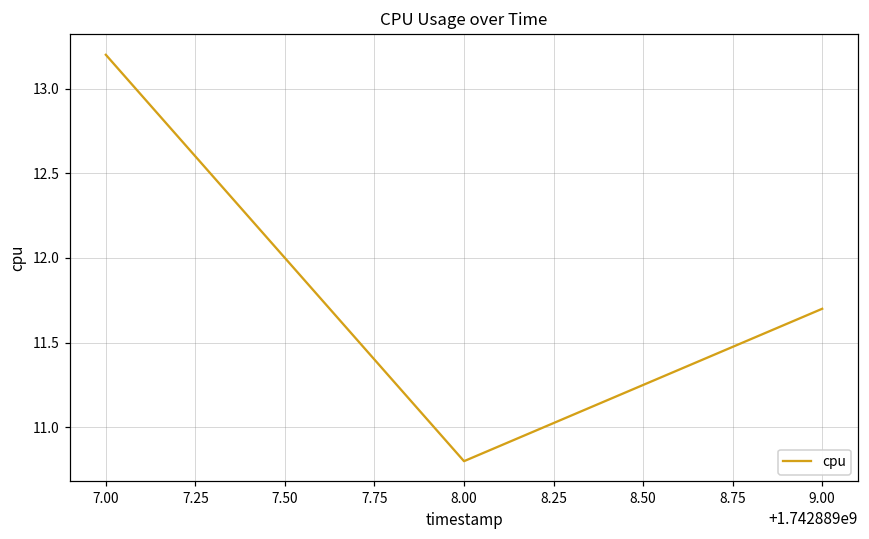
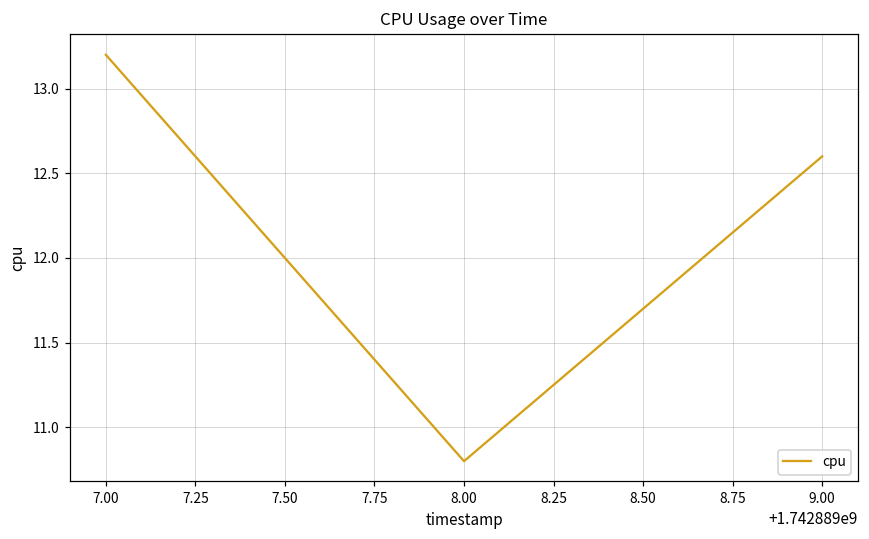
9.00: 11.7 -> 12.6
